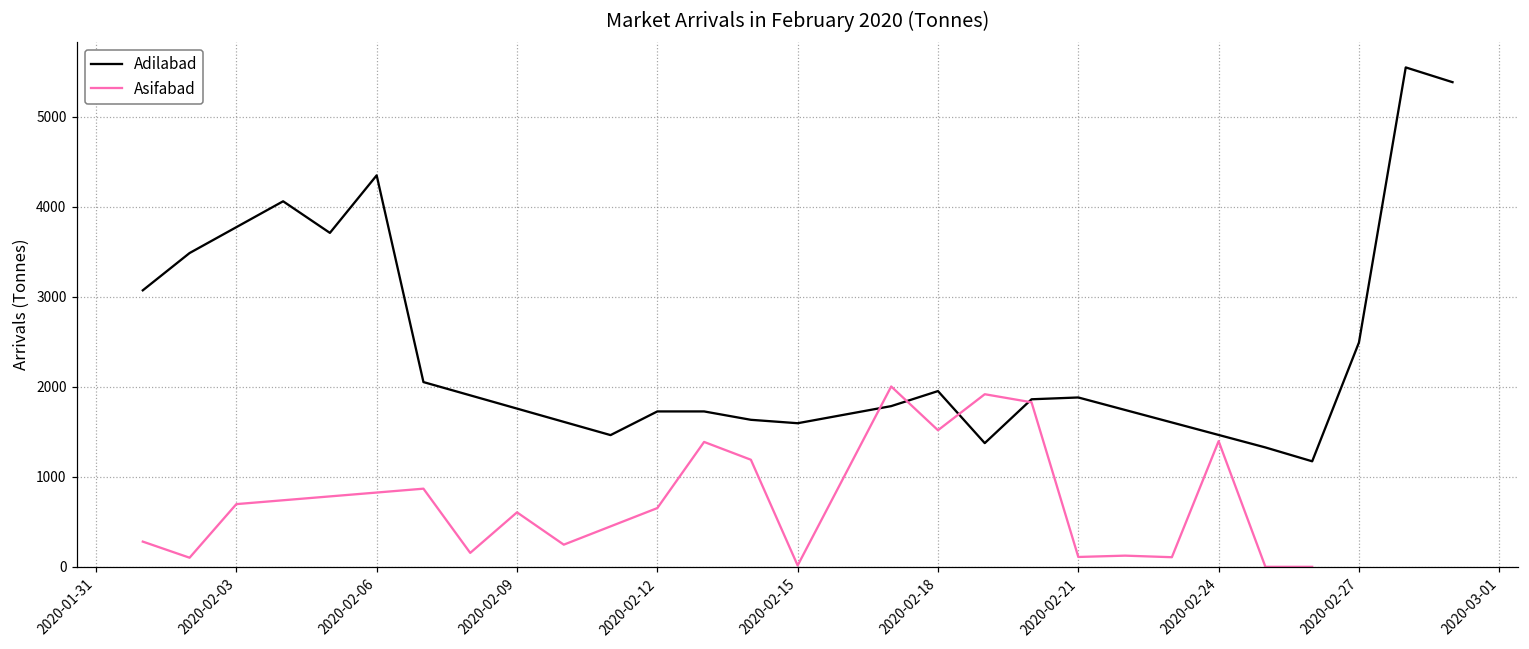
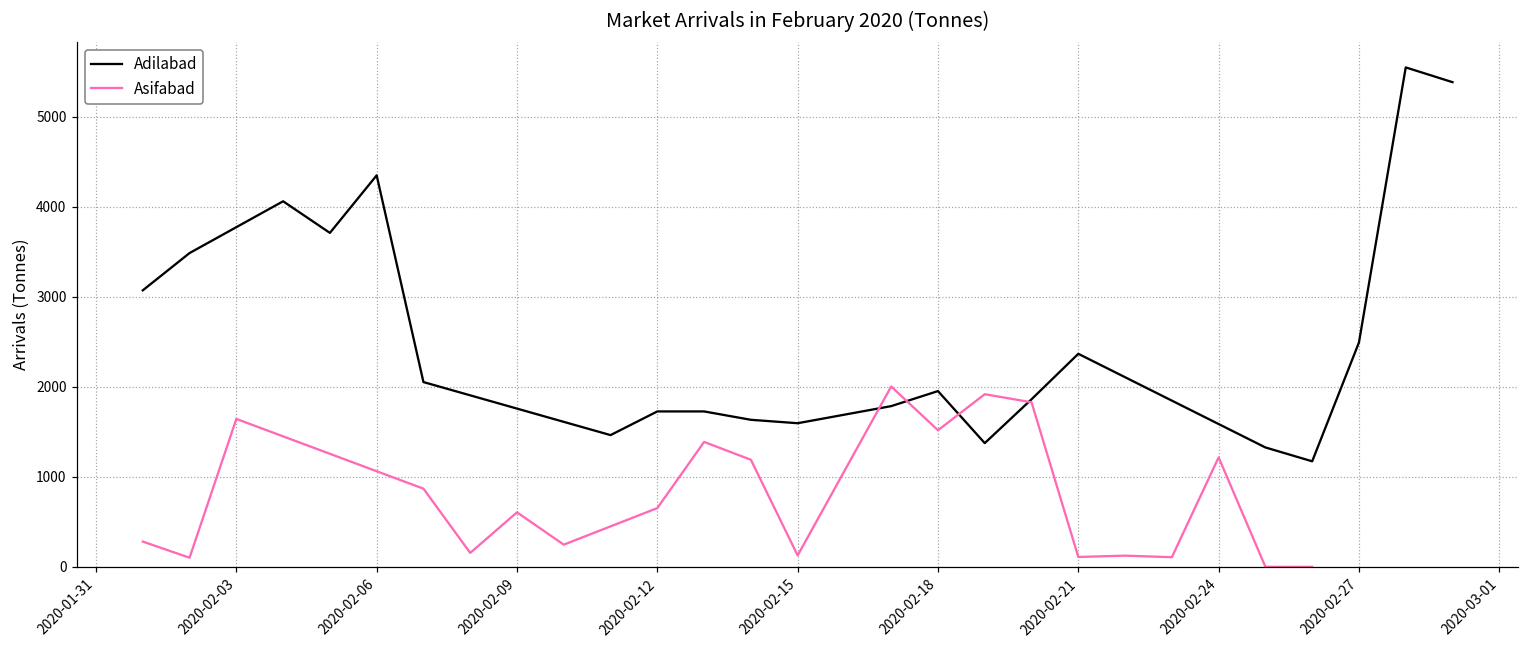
Asifabad, 2020-02-03: 700 -> 1600
Asifabad, 2020-02-15: 0 -> 100
Adilabad, 2020-02-21: 1900 -> 2400
Asifabad, 2020-02-24: 1400 -> 1200
